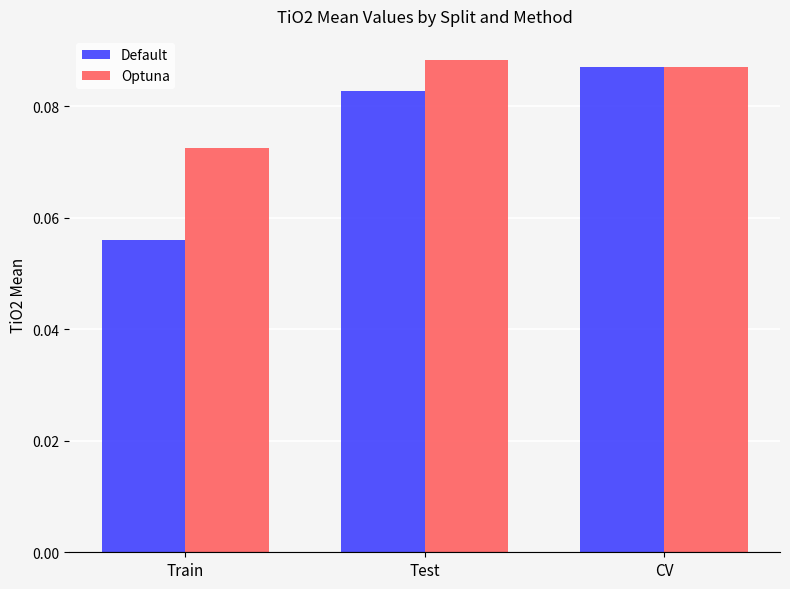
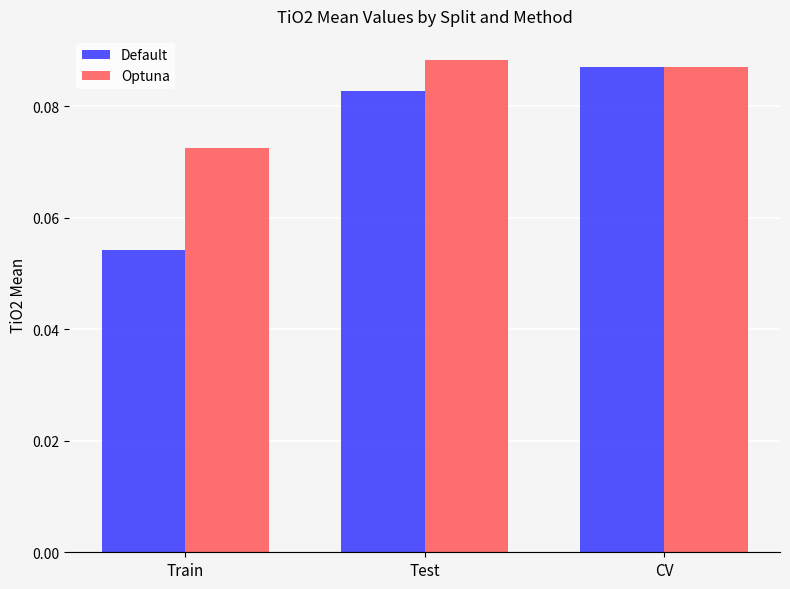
Default, Train: 0.056 -> 0.054
